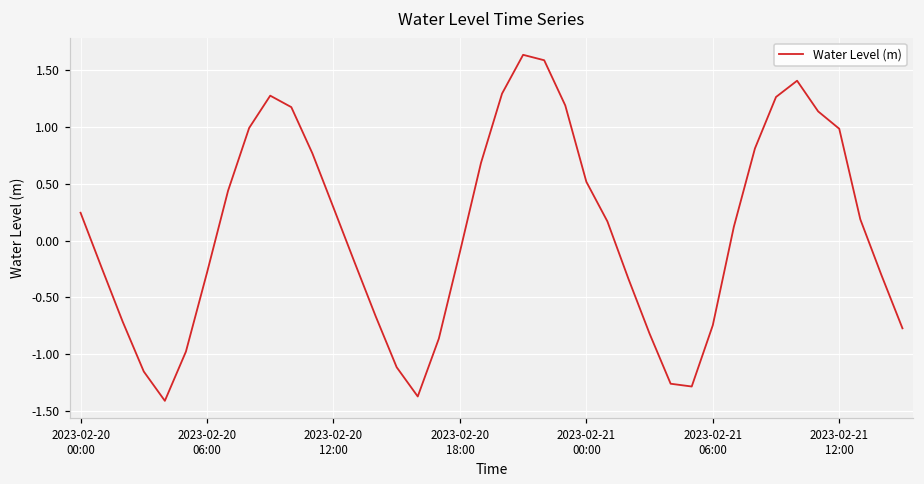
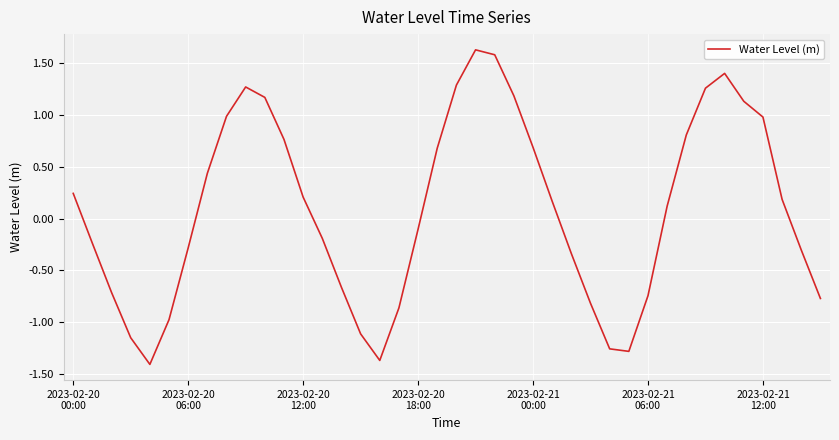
2023-02-20 12:00: 0.29 -> 0.21
2023-02-21 00:00: 0.52 -> 0.69
